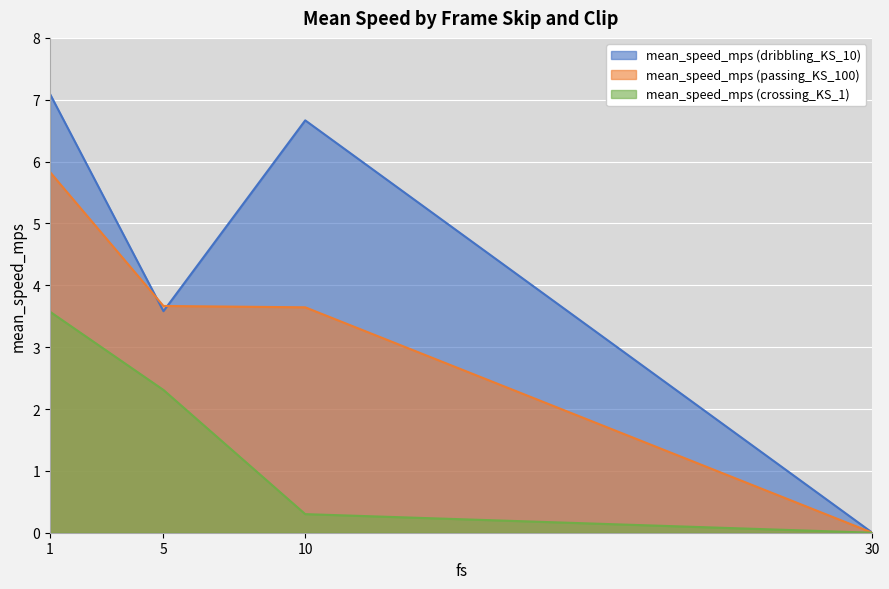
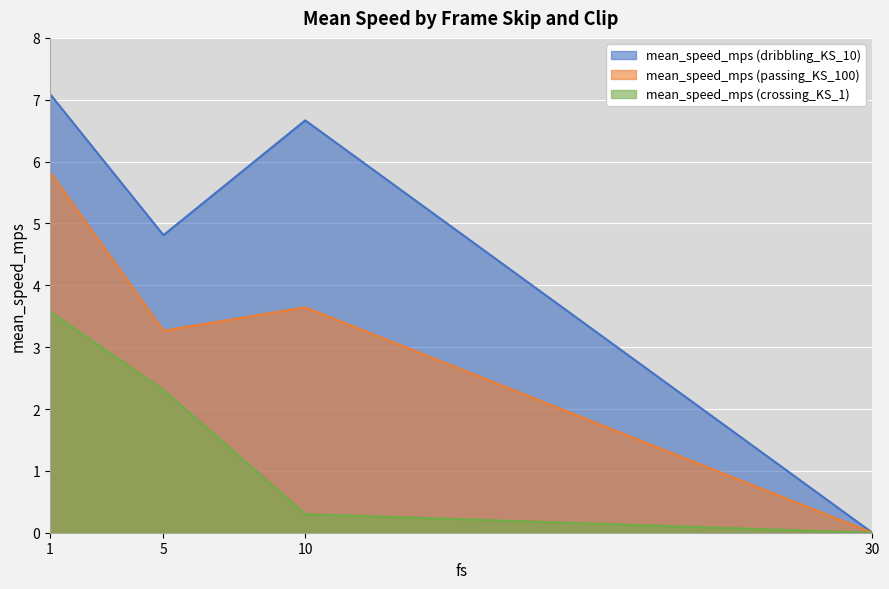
mean_speed_mps (dribbling_KS_10), 5: 3.6 -> 4.8
mean_speed_mps (passing_KS_100), 5: 3.7 -> 3.3
